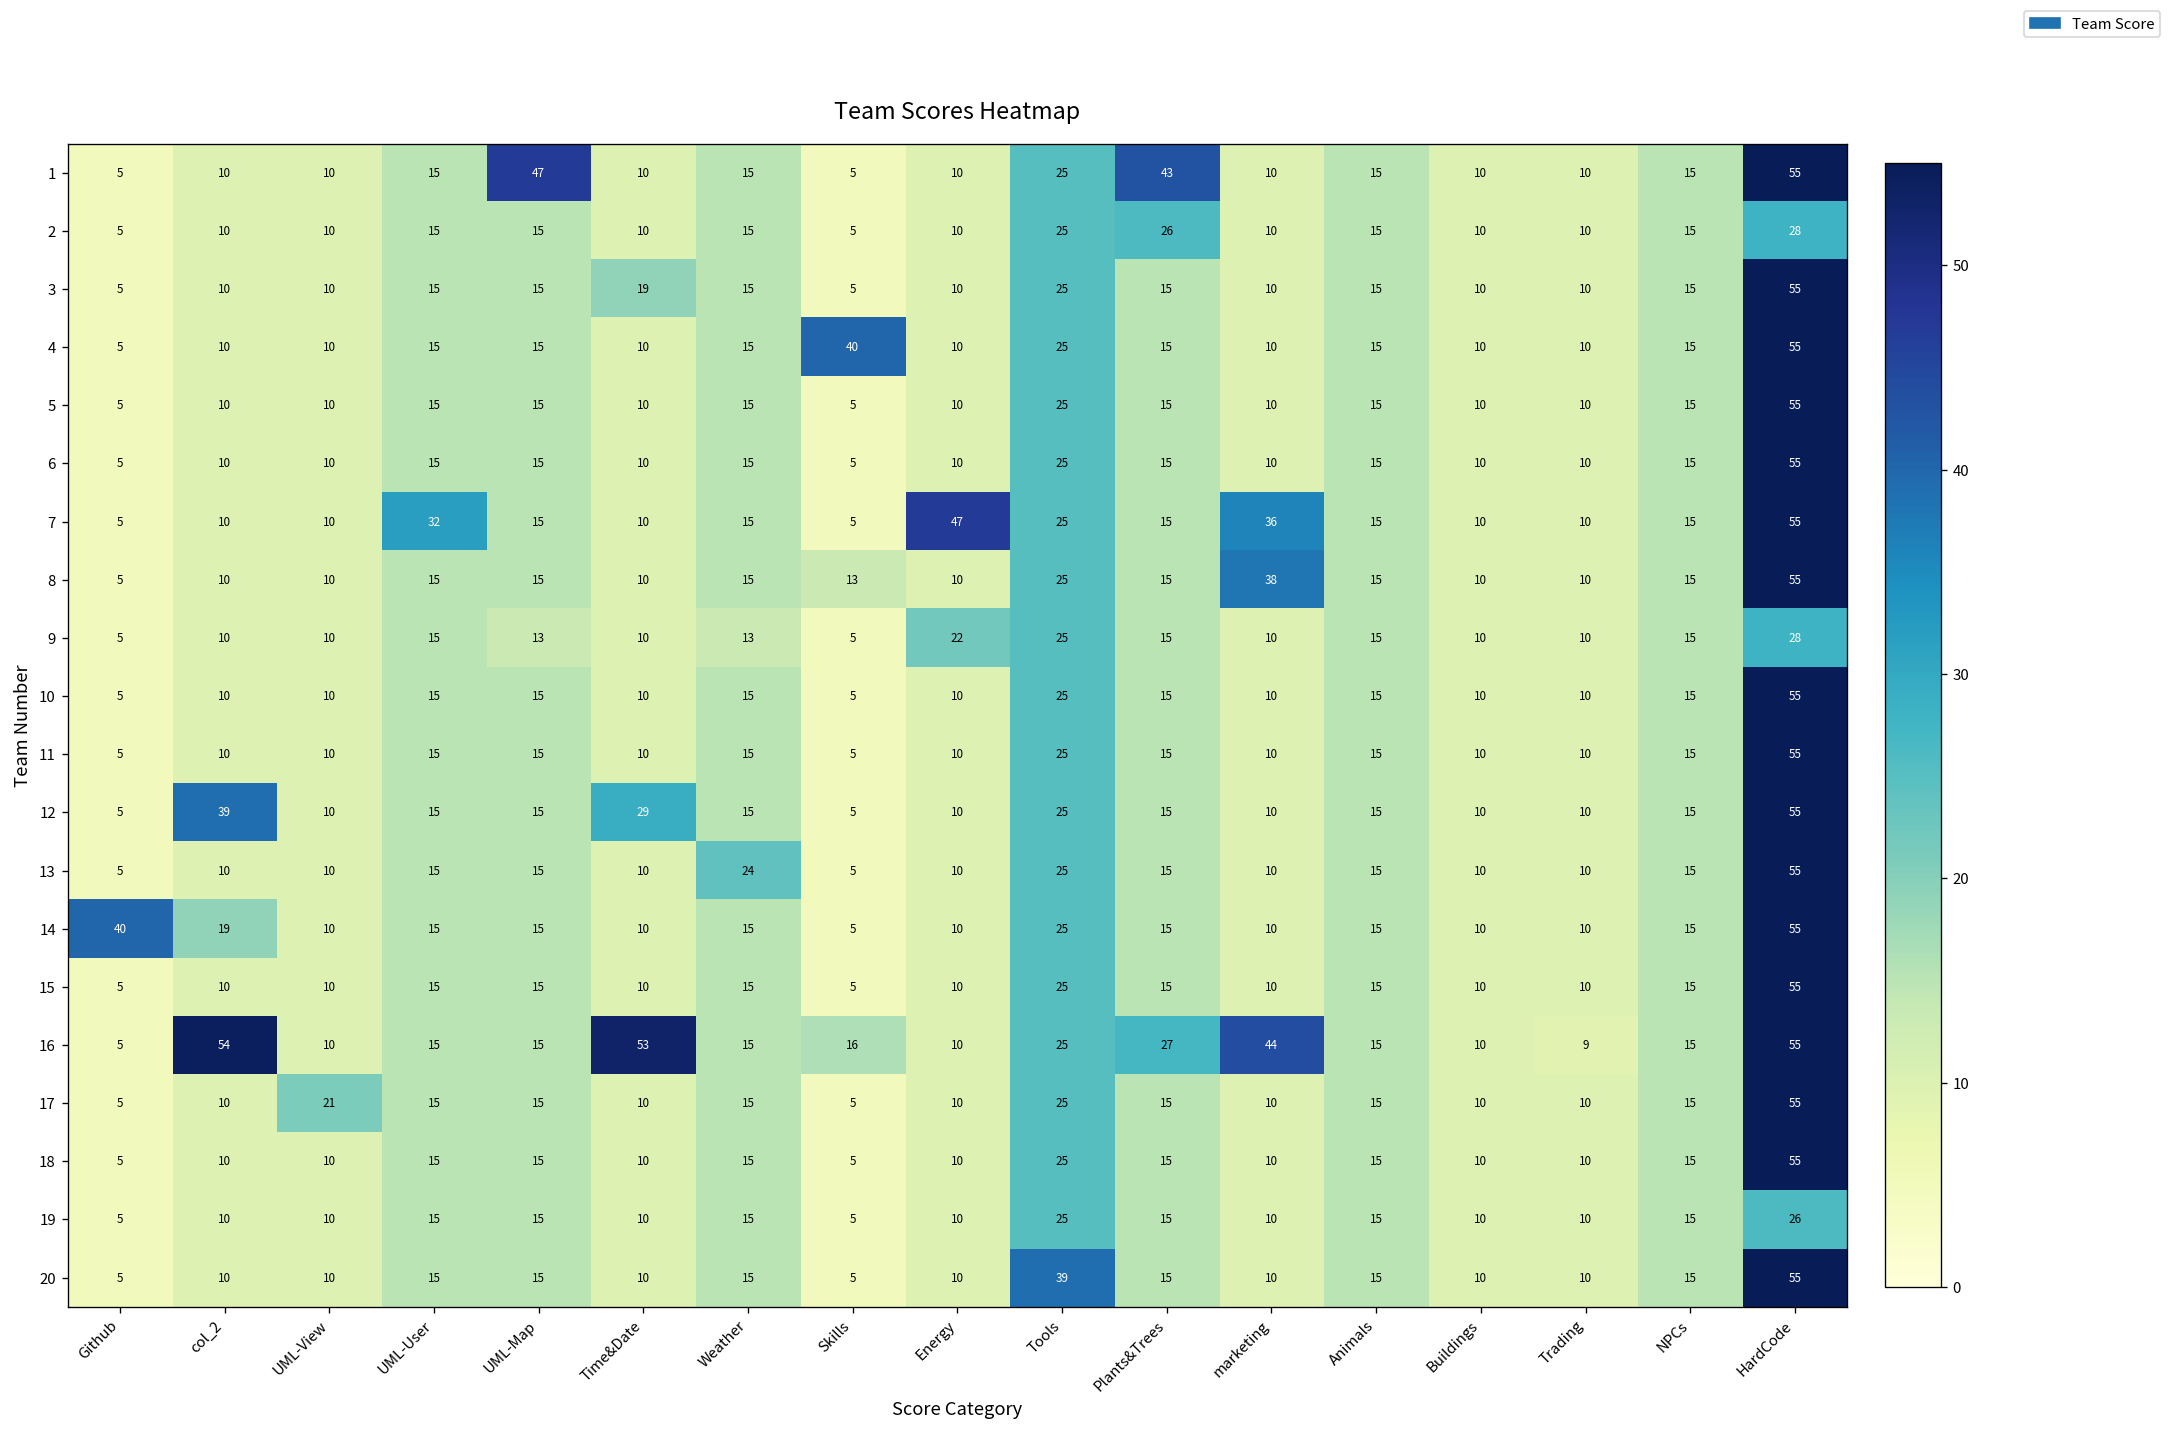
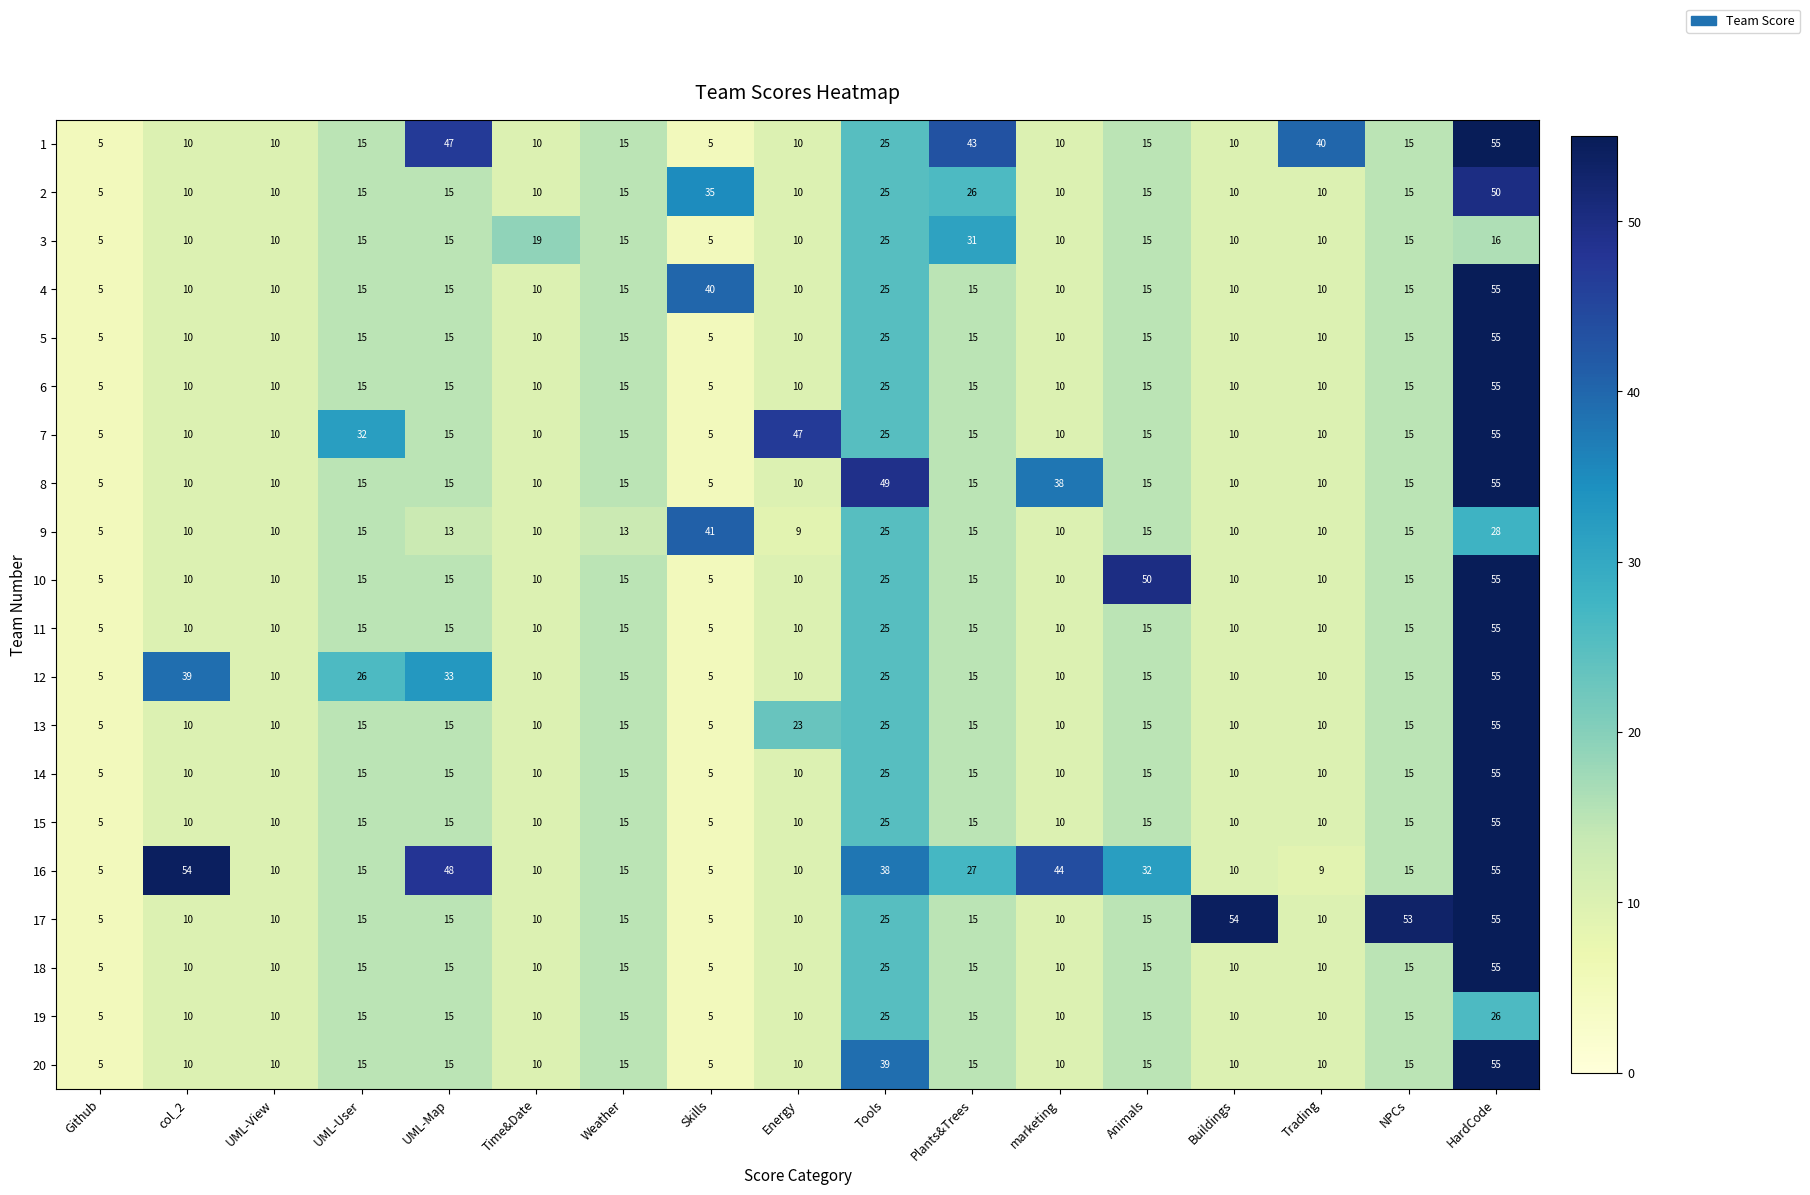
1, Trading: 10 -> 40
2, Skills: 5 -> 35
2, HardCode: 28 -> 50
3, Plants&Trees: 15 -> 31
3, HardCode: 55 -> 16
7, marketing: 36 -> 10
8, Skills: 13 -> 5
8, Tools: 25 -> 49
9, Skills: 5 -> 41
9, Energy: 22 -> 9
10, Animals: 15 -> 50
12, UML-User: 15 -> 26
12, UML-Map: 15 -> 33
12, Time&Date: 29 -> 10
13, Weather: 24 -> 15
13, Energy: 10 -> 23
14, Github: 40 -> 5
14, col_2: 19 -> 10
16, UML-Map: 15 -> 48
16, Time&Date: 53 -> 10
16, Skills: 16 -> 5
16, Tools: 25 -> 38
16, Animals: 15 -> 32
17, UML-View: 21 -> 10
17, Buildings: 10 -> 54
17, NPCs: 15 -> 53
